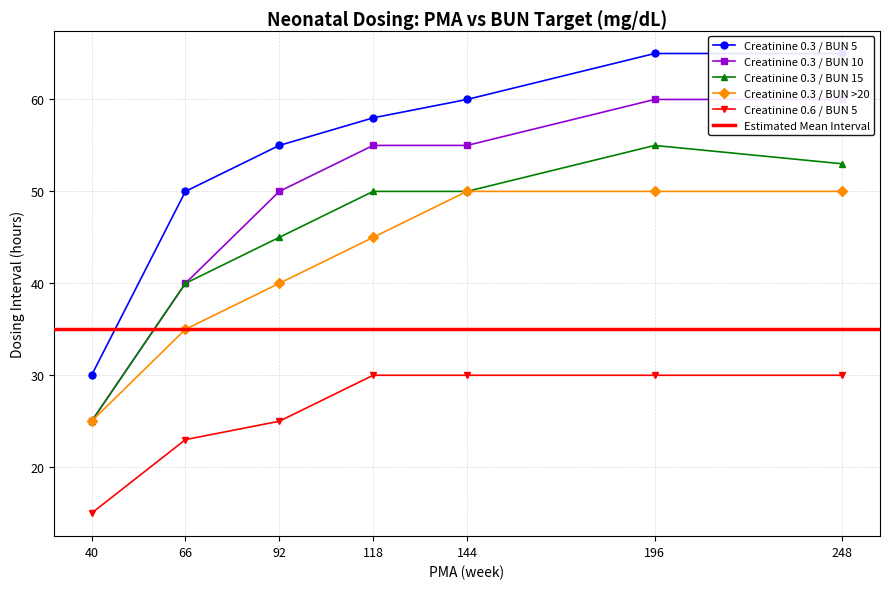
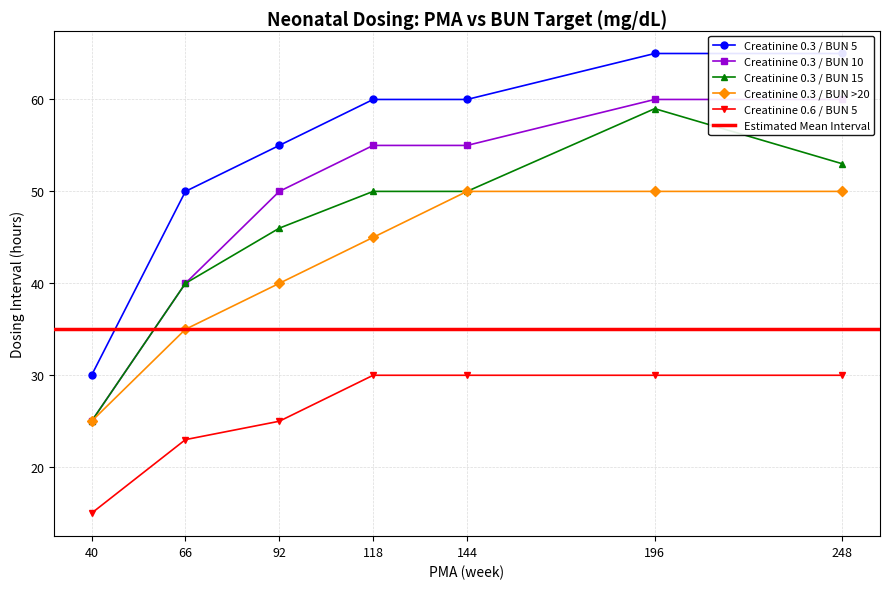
Creatinine 0.3 / BUN 15, 92: 45 -> 46
Creatinine 0.3 / BUN 5, 118: 58 -> 60
Creatinine 0.3 / BUN 15, 196: 55 -> 59
